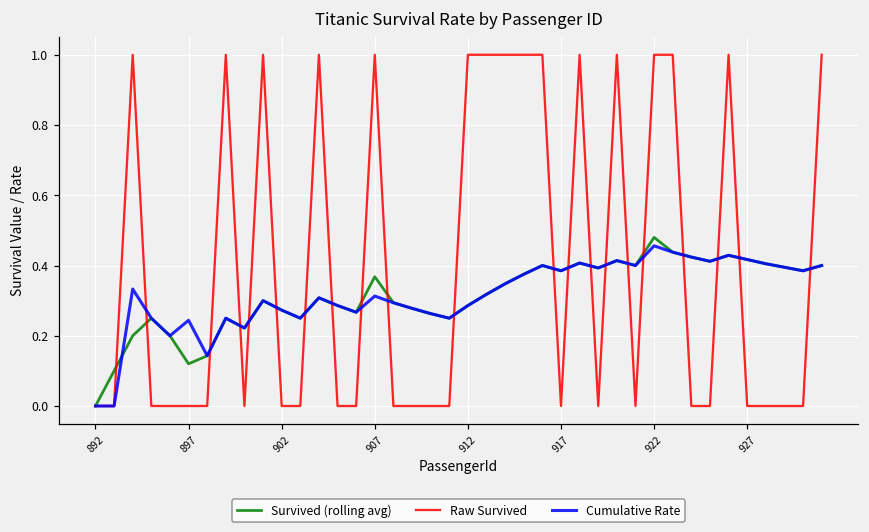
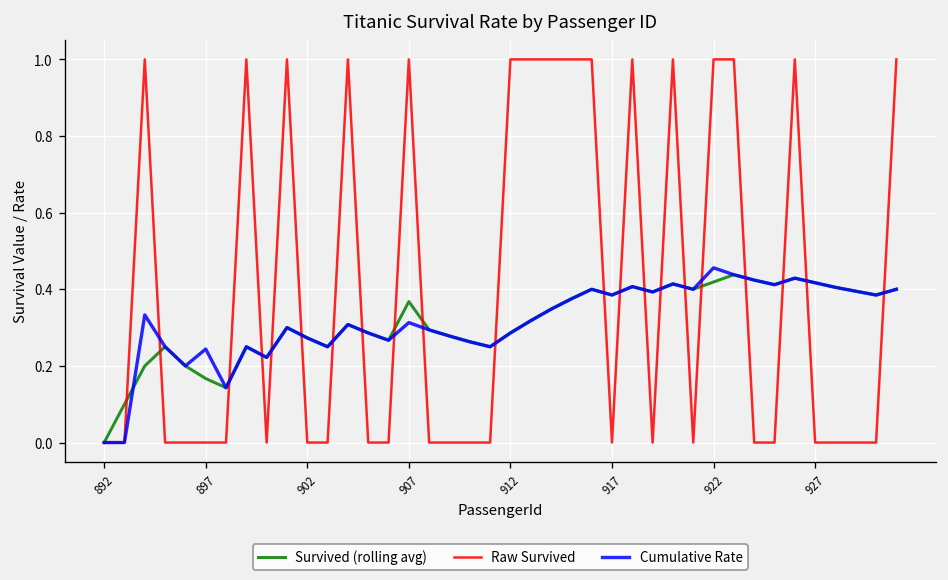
Survived (rolling avg), 897: 0.12 -> 0.17
Survived (rolling avg), 922: 0.48 -> 0.42
